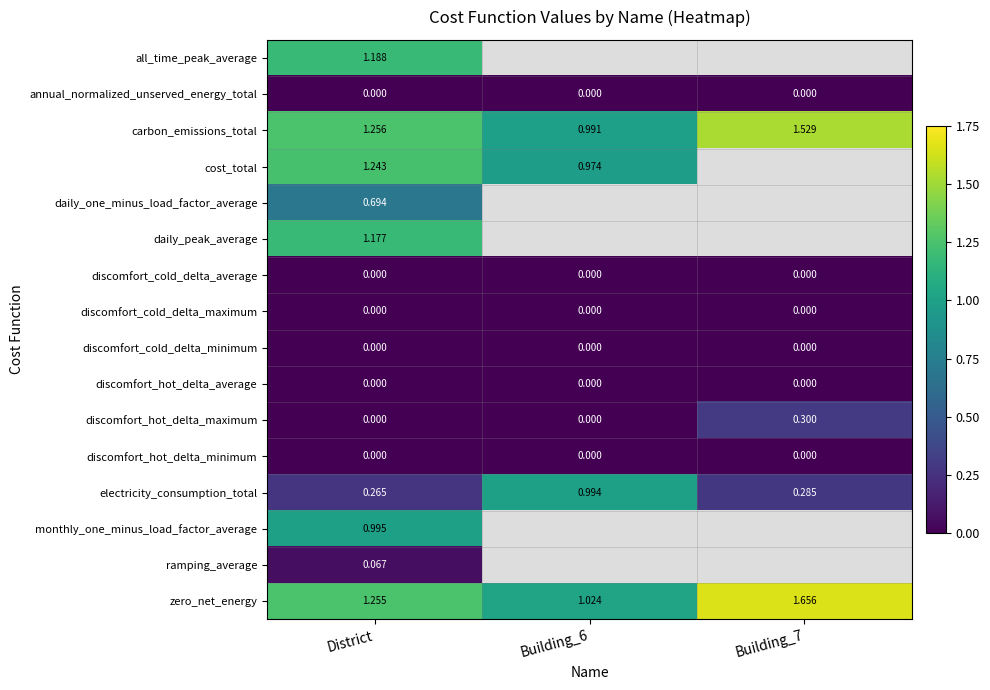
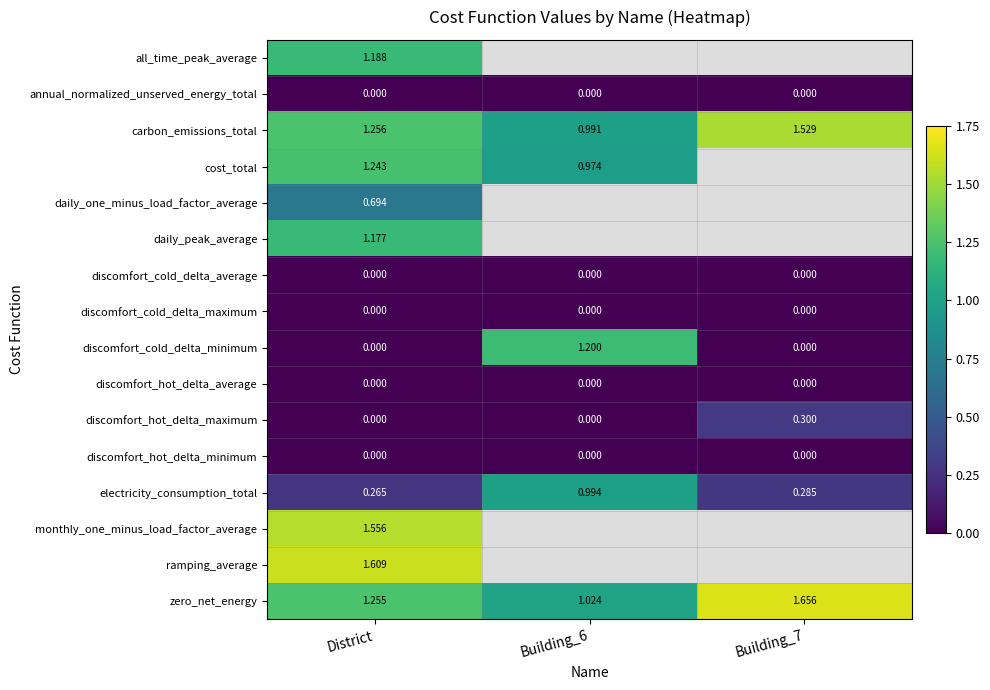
discomfort_cold_delta_minimum, Building_6: 0.000 -> 1.200
monthly_one_minus_load_factor_average, District: 0.995 -> 1.556
ramping_average, District: 0.067 -> 1.609
